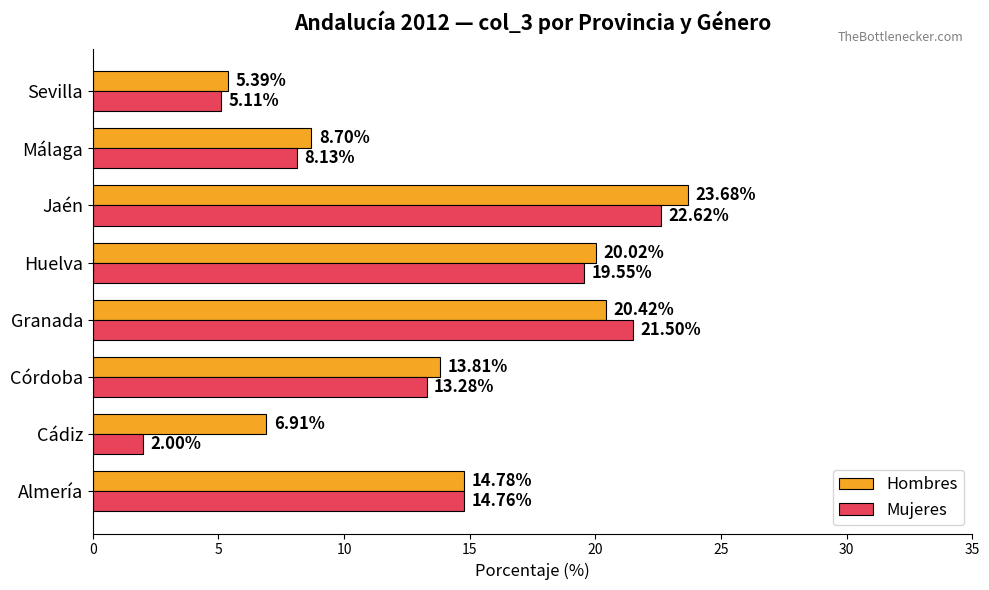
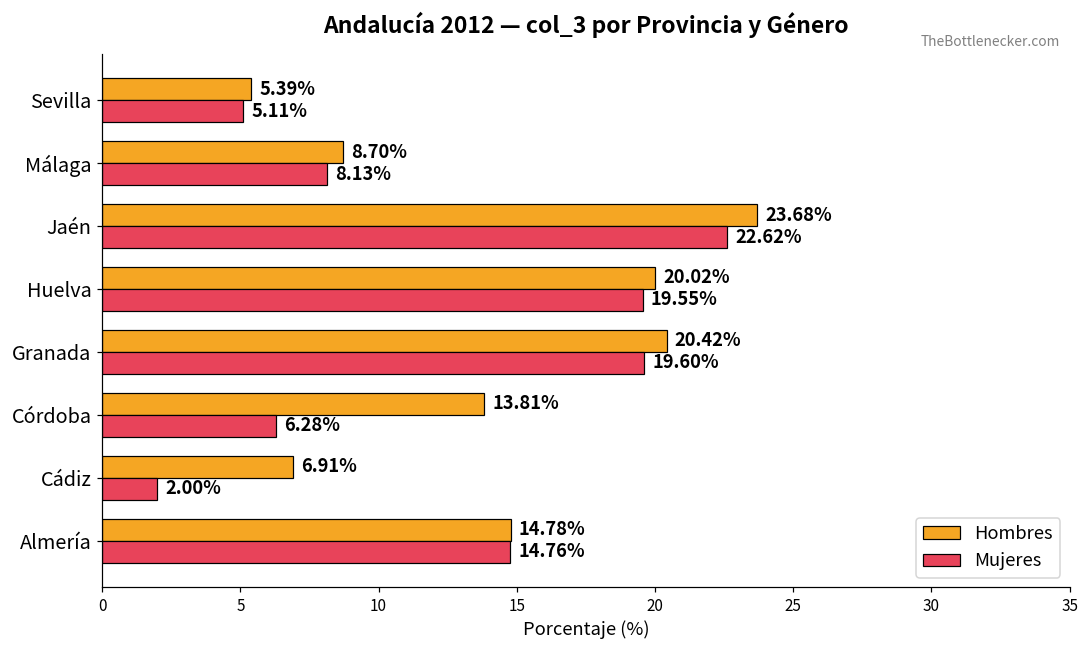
Mujeres, Granada: 21.50% -> 19.60%
Mujeres, Córdoba: 13.28% -> 6.28%
